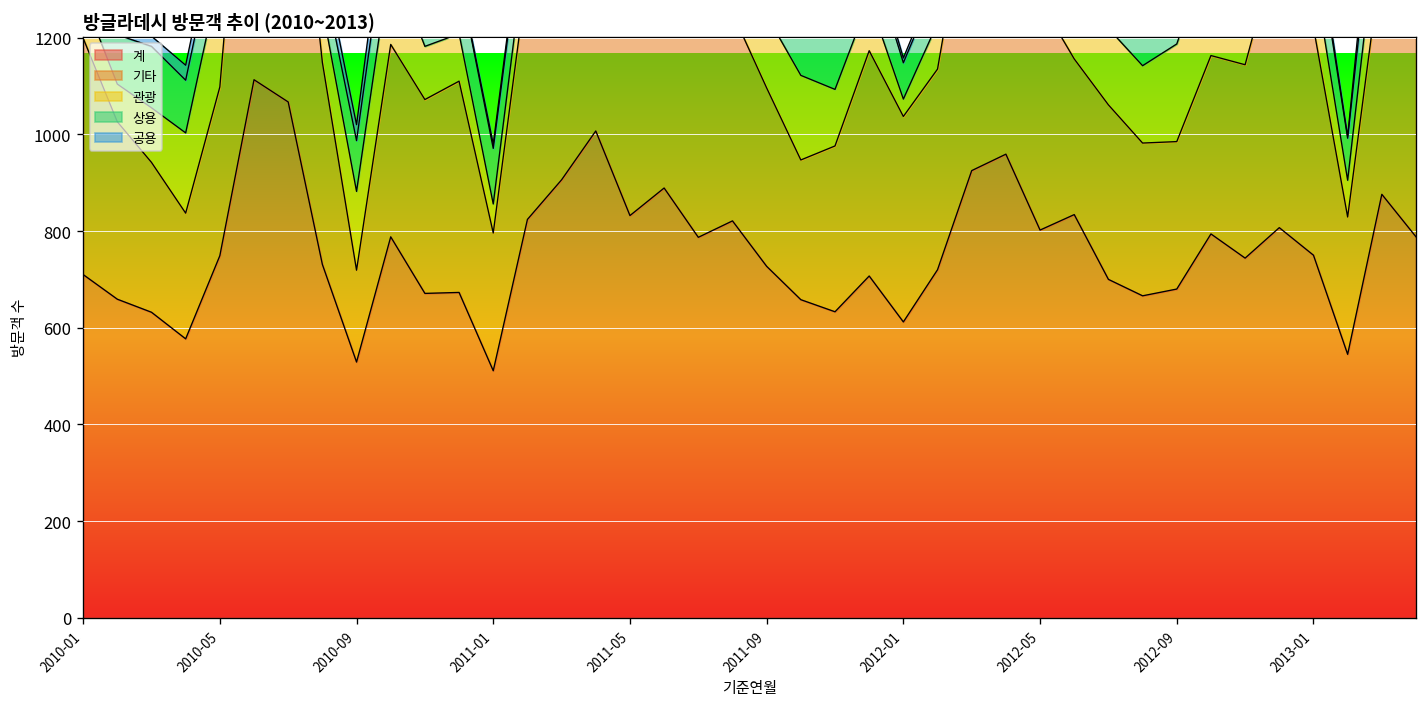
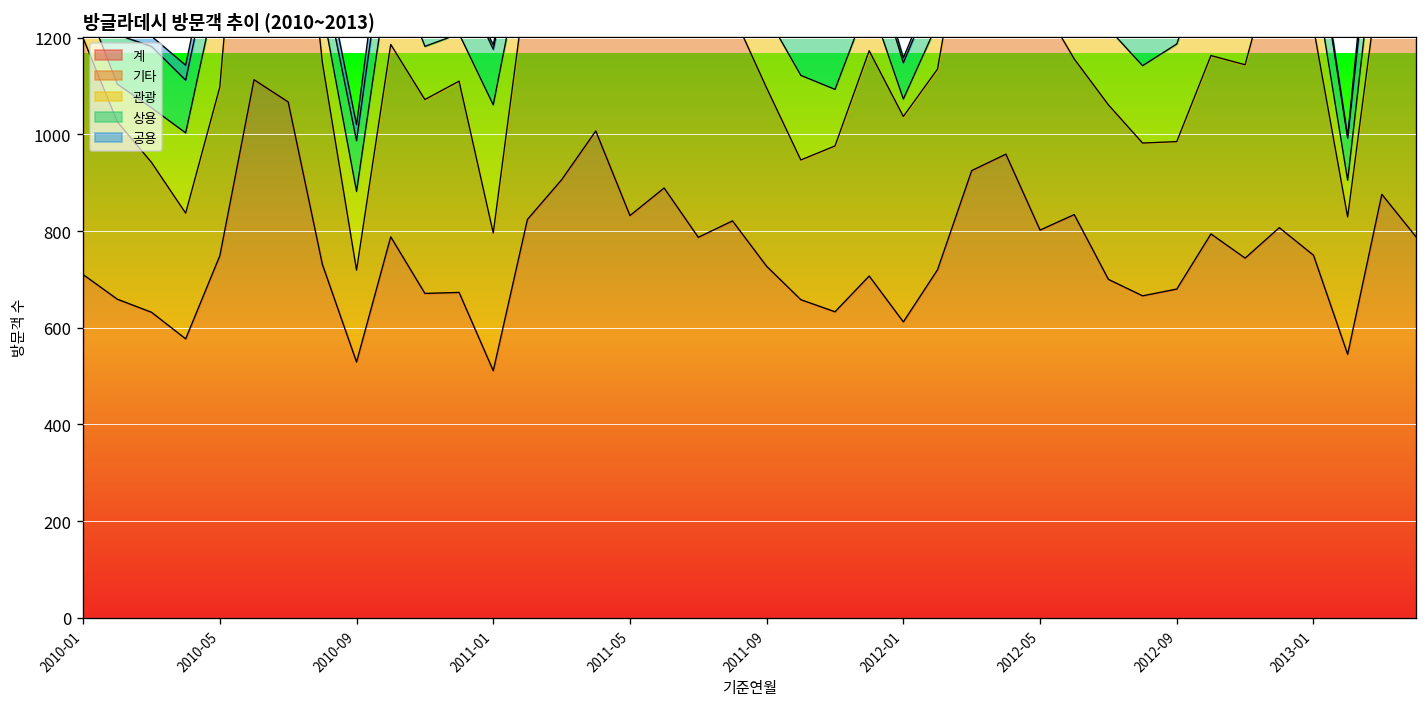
관광, 2011-01: 60 -> 270
